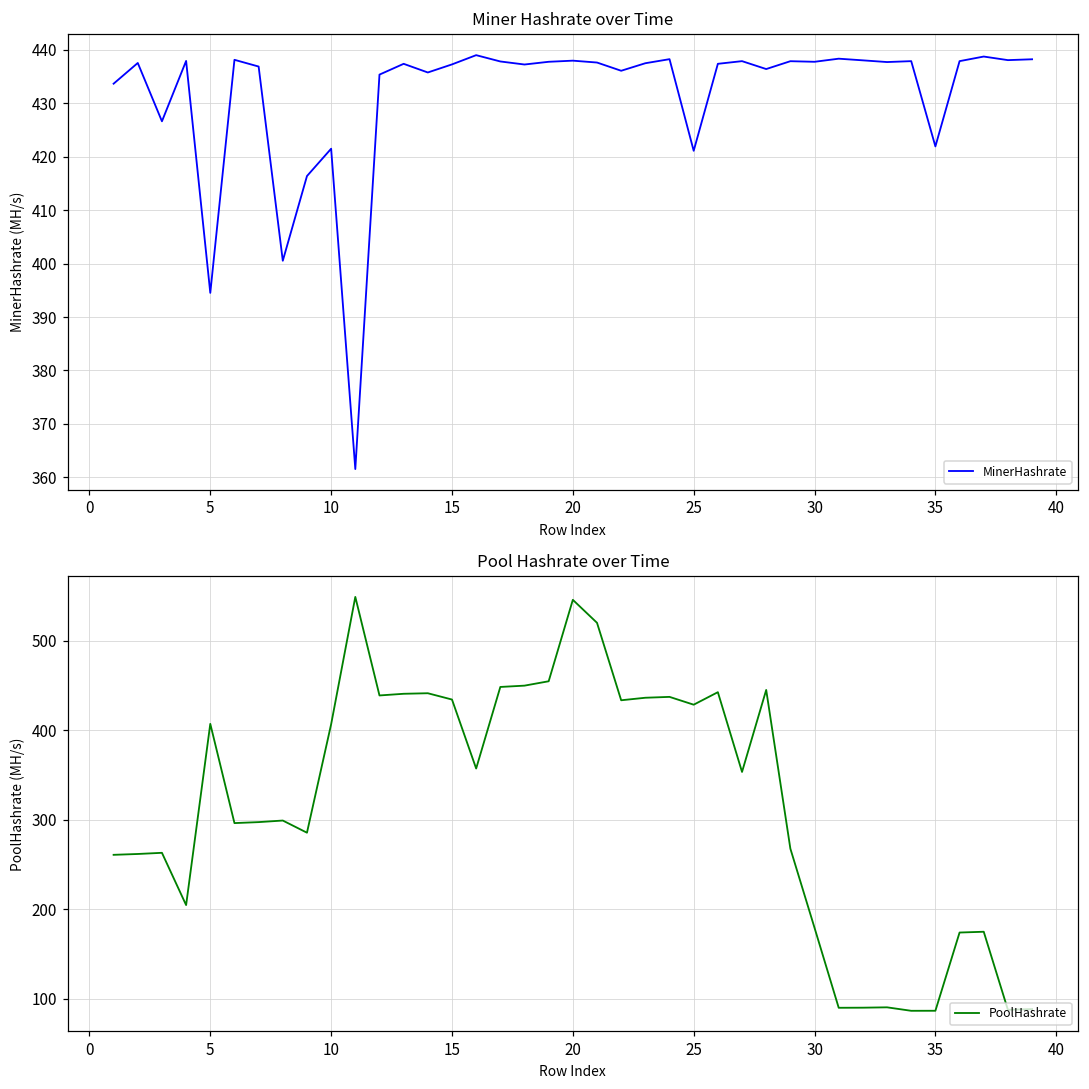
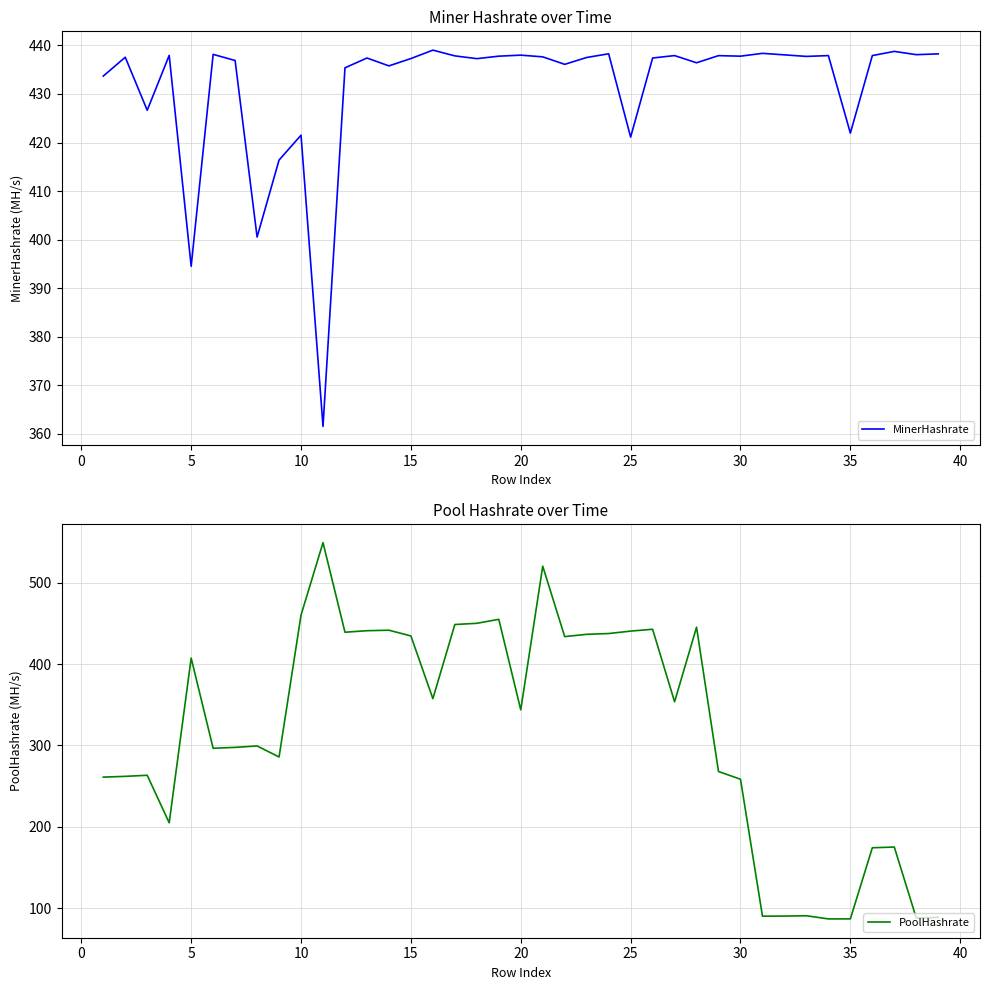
Pool Hashrate over Time, 10: 410 -> 460
Pool Hashrate over Time, 20: 550 -> 340
Pool Hashrate over Time, 25: 430 -> 440
Pool Hashrate over Time, 30: 180 -> 260
